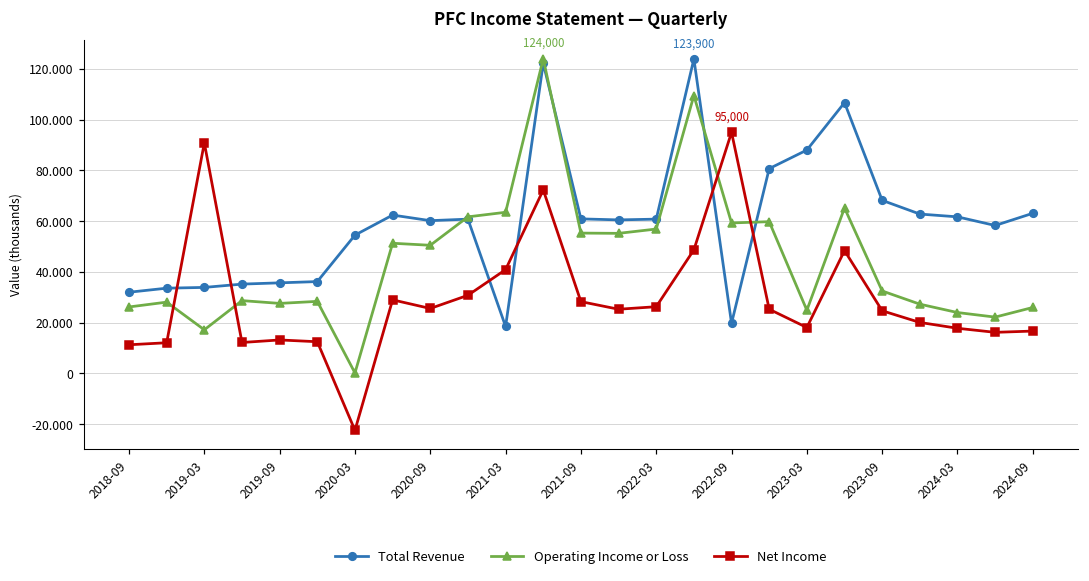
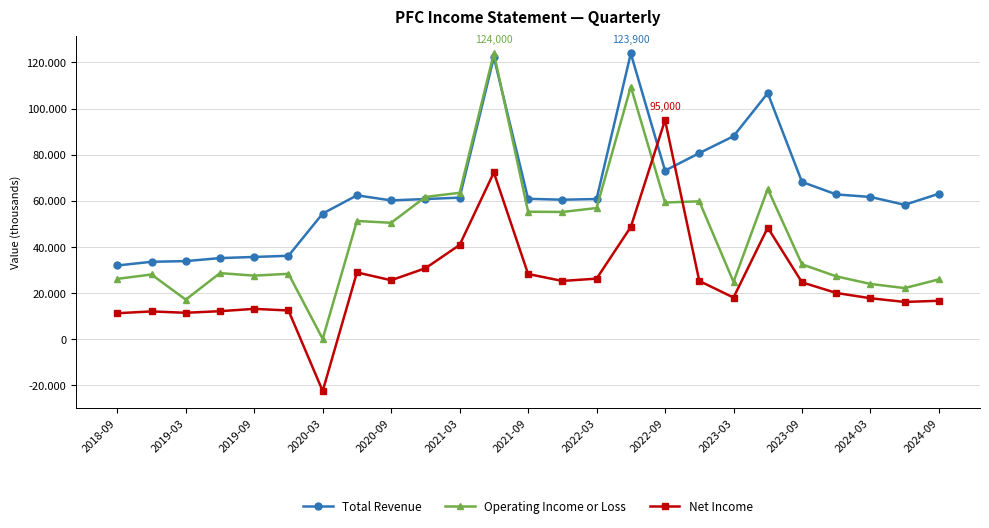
Net Income, 2019-03: 91 -> 12
Total Revenue, 2021-03: 19 -> 61
Total Revenue, 2022-09: 20 -> 73
